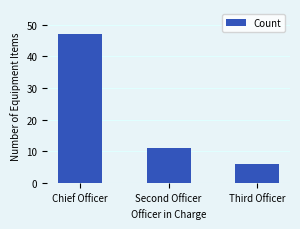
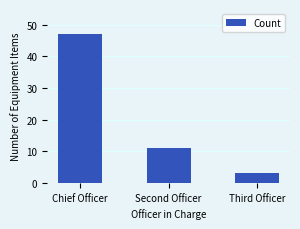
Third Officer: 6 -> 3
